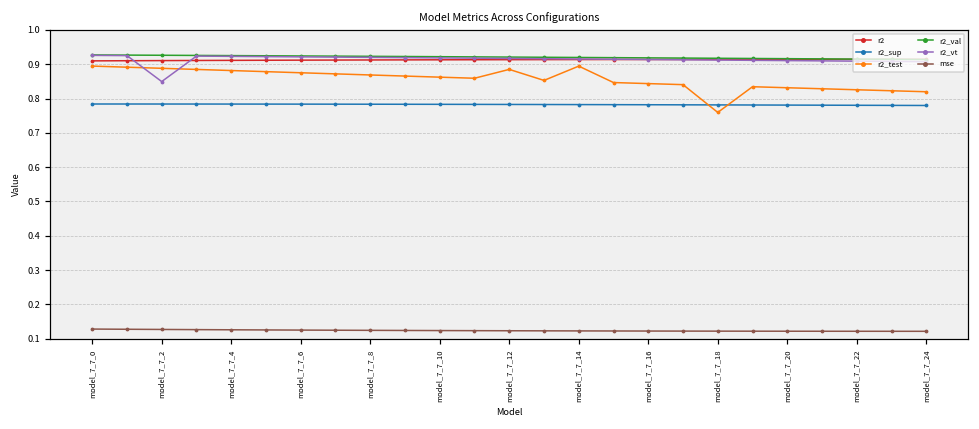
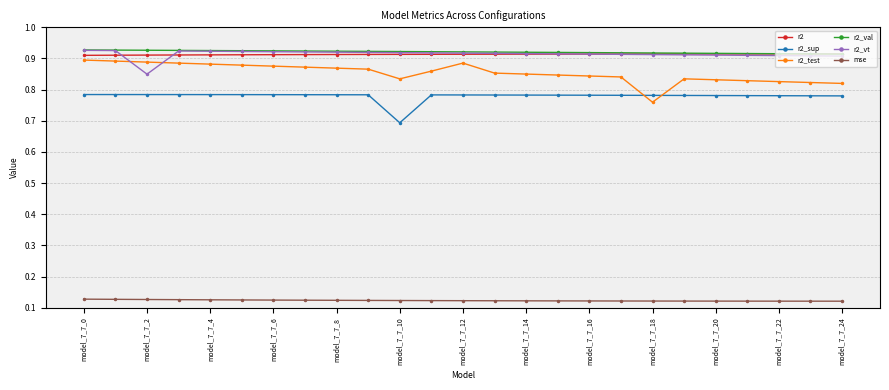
r2_sup, model_7_7_10: 0.78 -> 0.69
r2_test, model_7_7_10: 0.86 -> 0.83
r2_test, model_7_7_14: 0.89 -> 0.85
